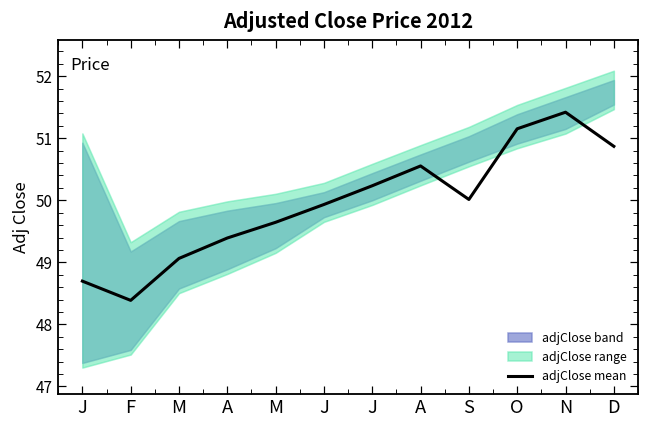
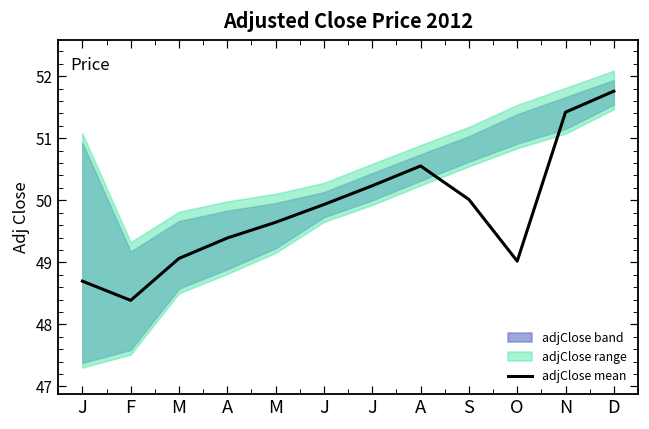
adjClose mean, O: 51.2 -> 49.0
adjClose mean, D: 50.9 -> 51.8
